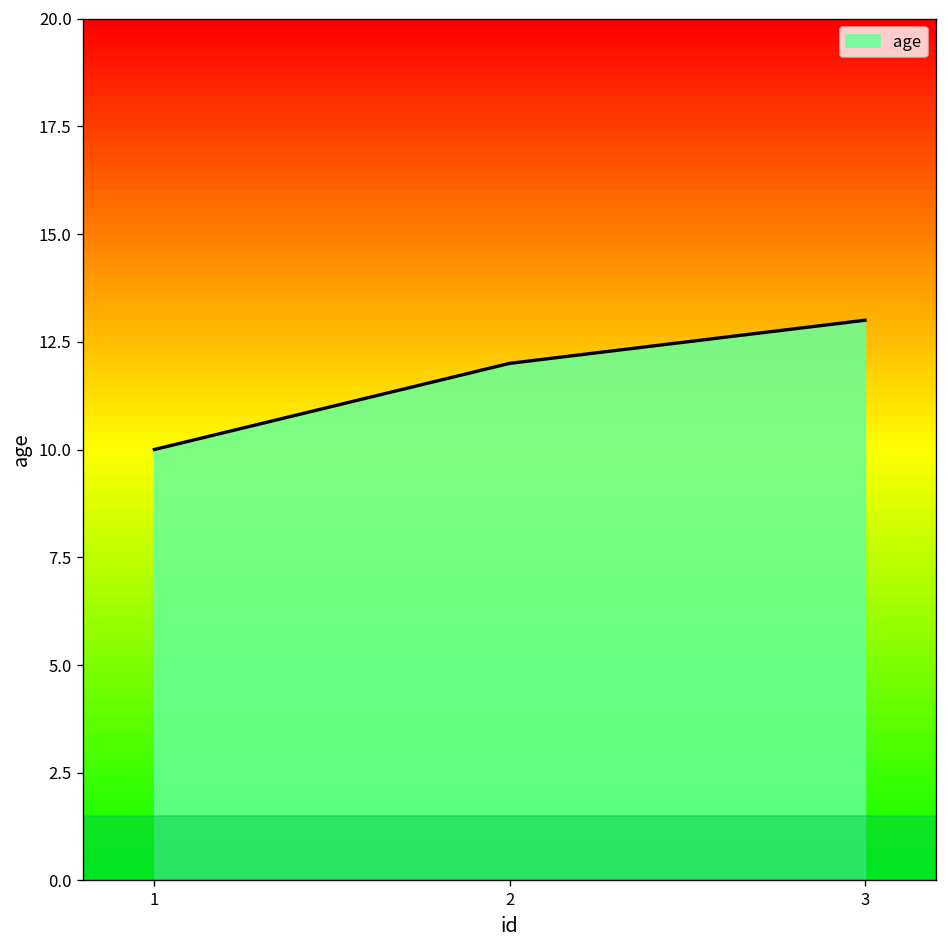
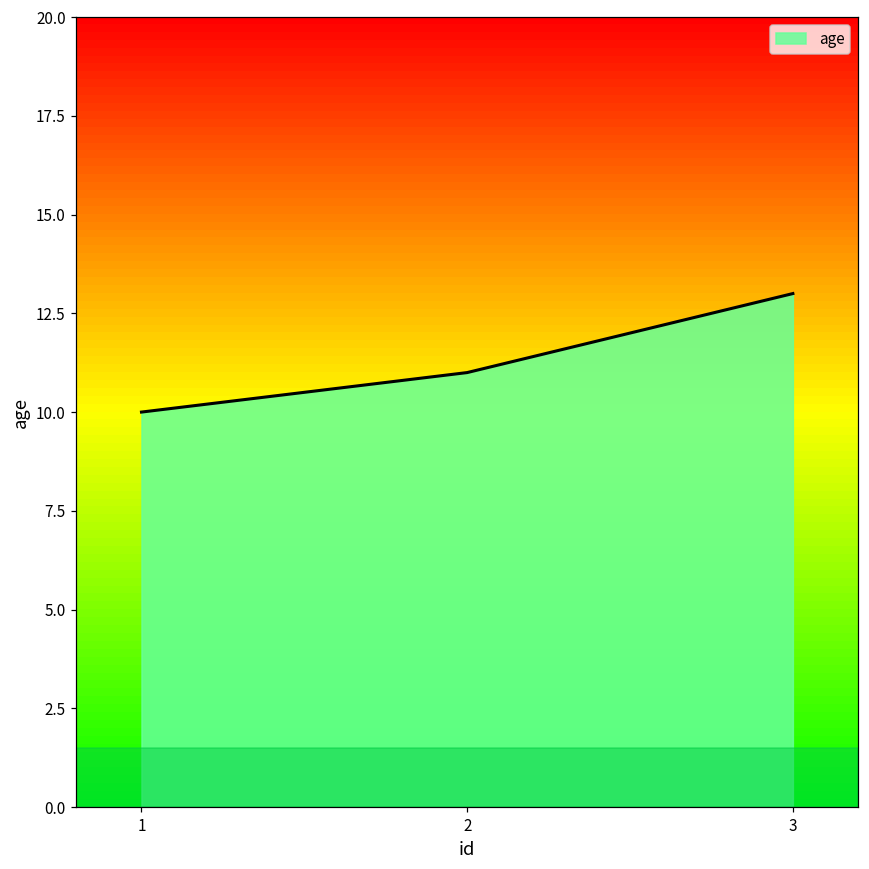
2: 12 -> 11
